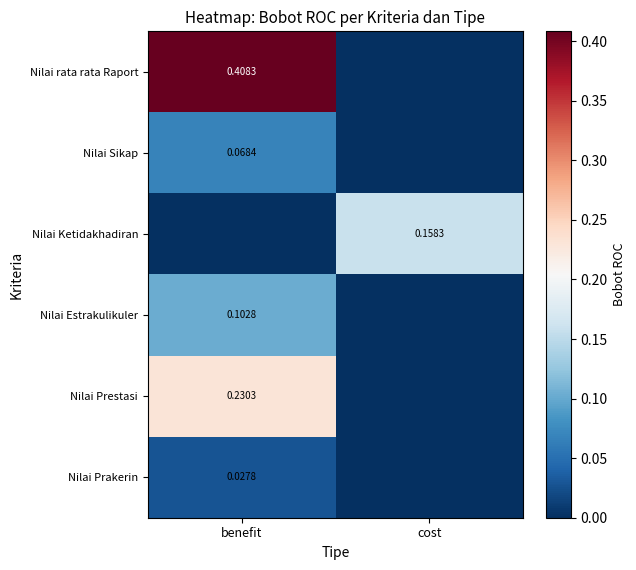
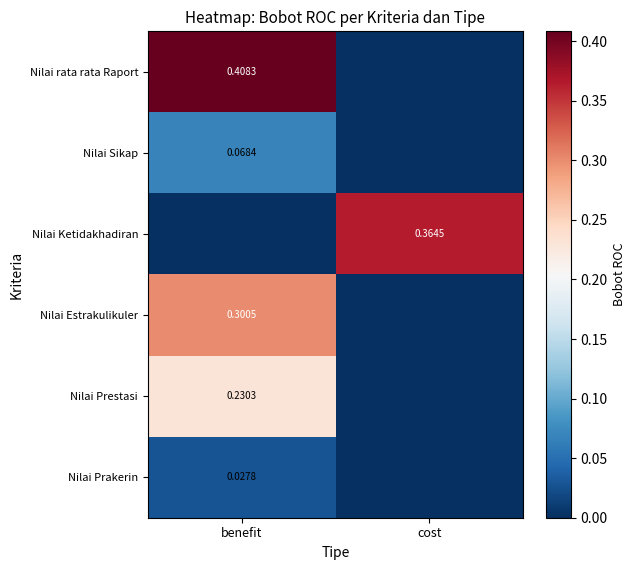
Nilai Ketidakhadiran, cost: 0.1583 -> 0.3645
Nilai Estrakulikuler, benefit: 0.1028 -> 0.3005
